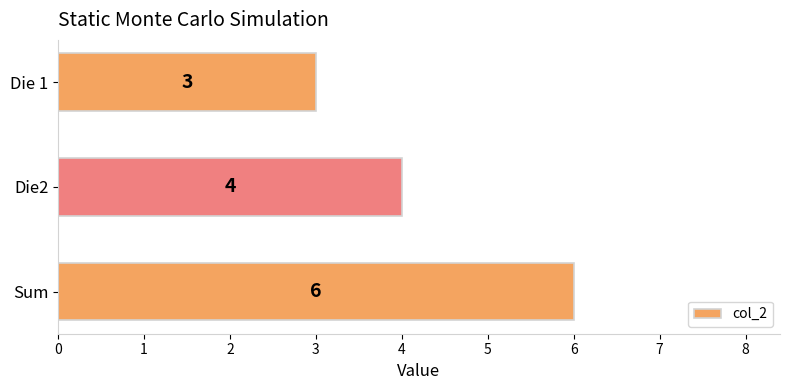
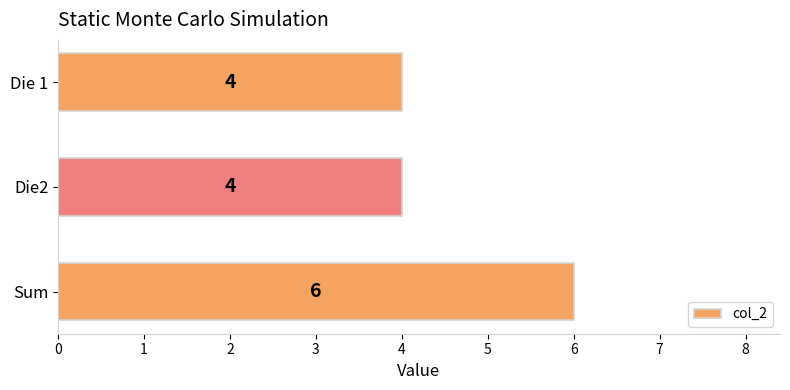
Die 1: 3 -> 4
